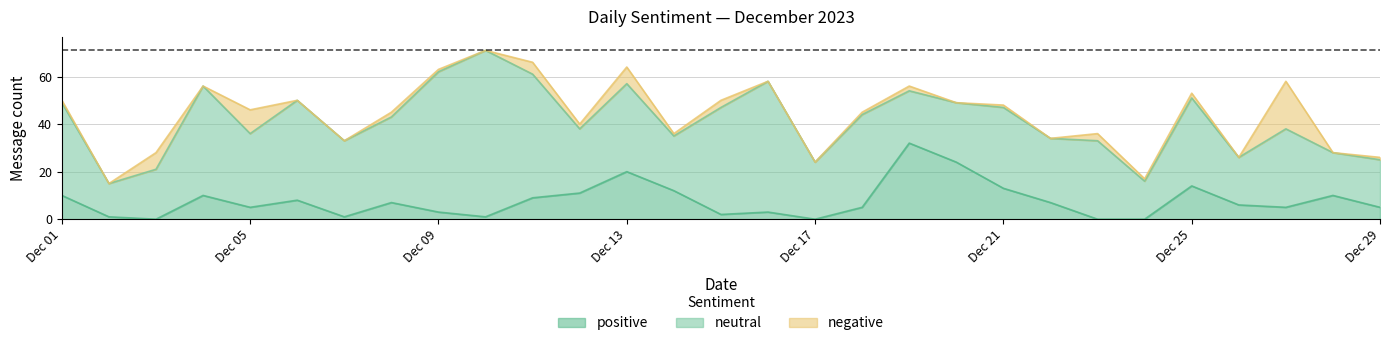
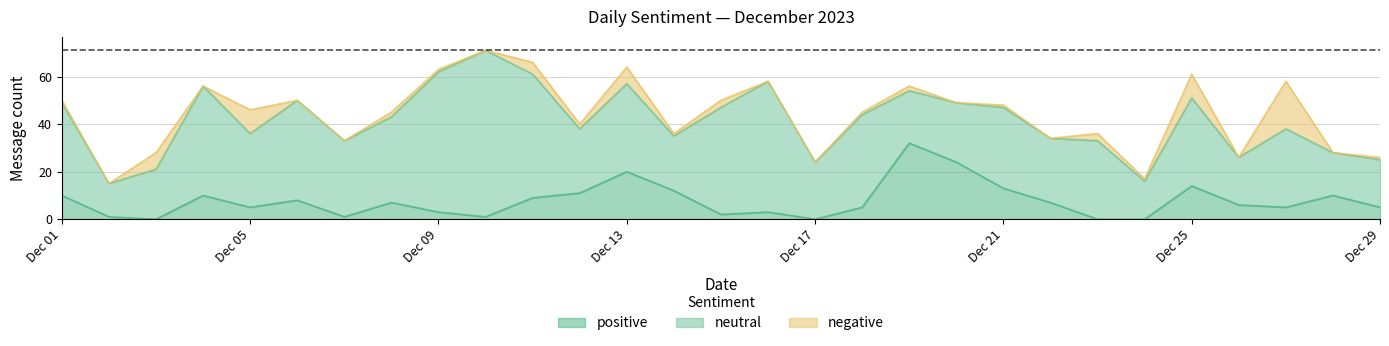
negative, Dec 25: 2 -> 10
